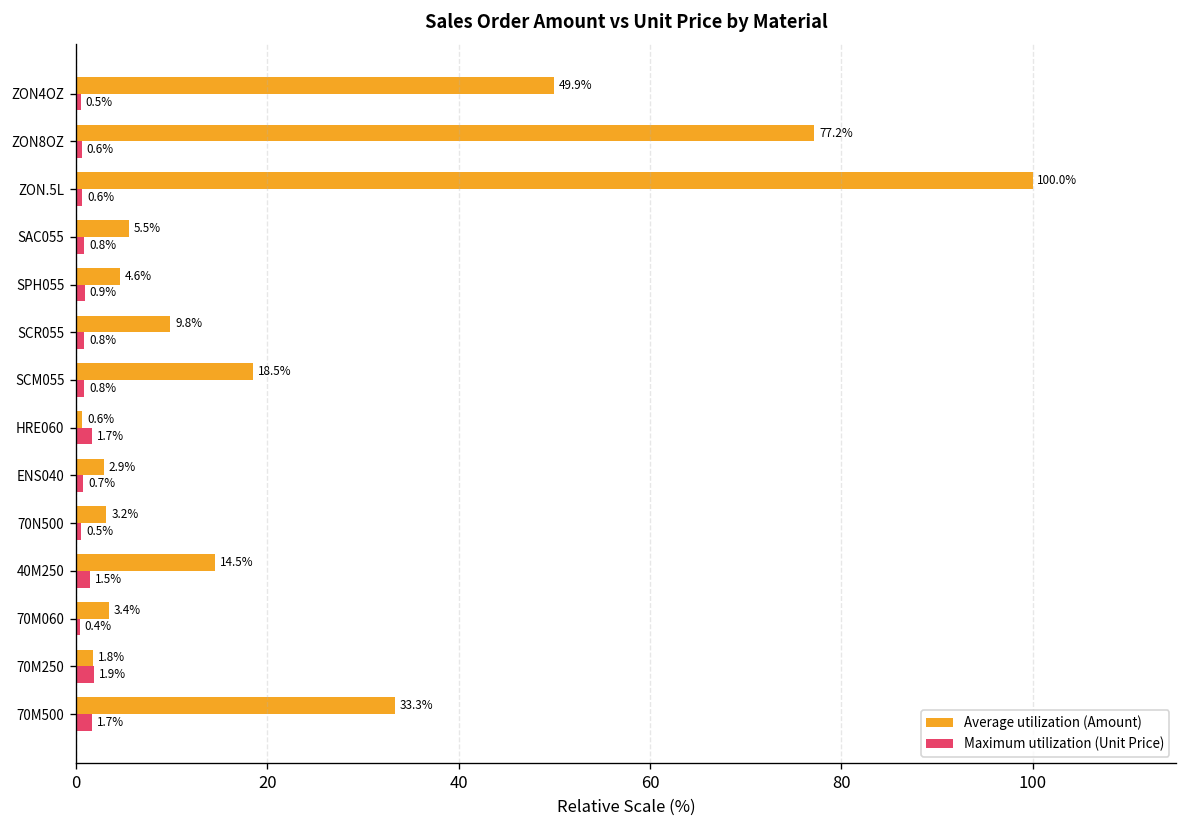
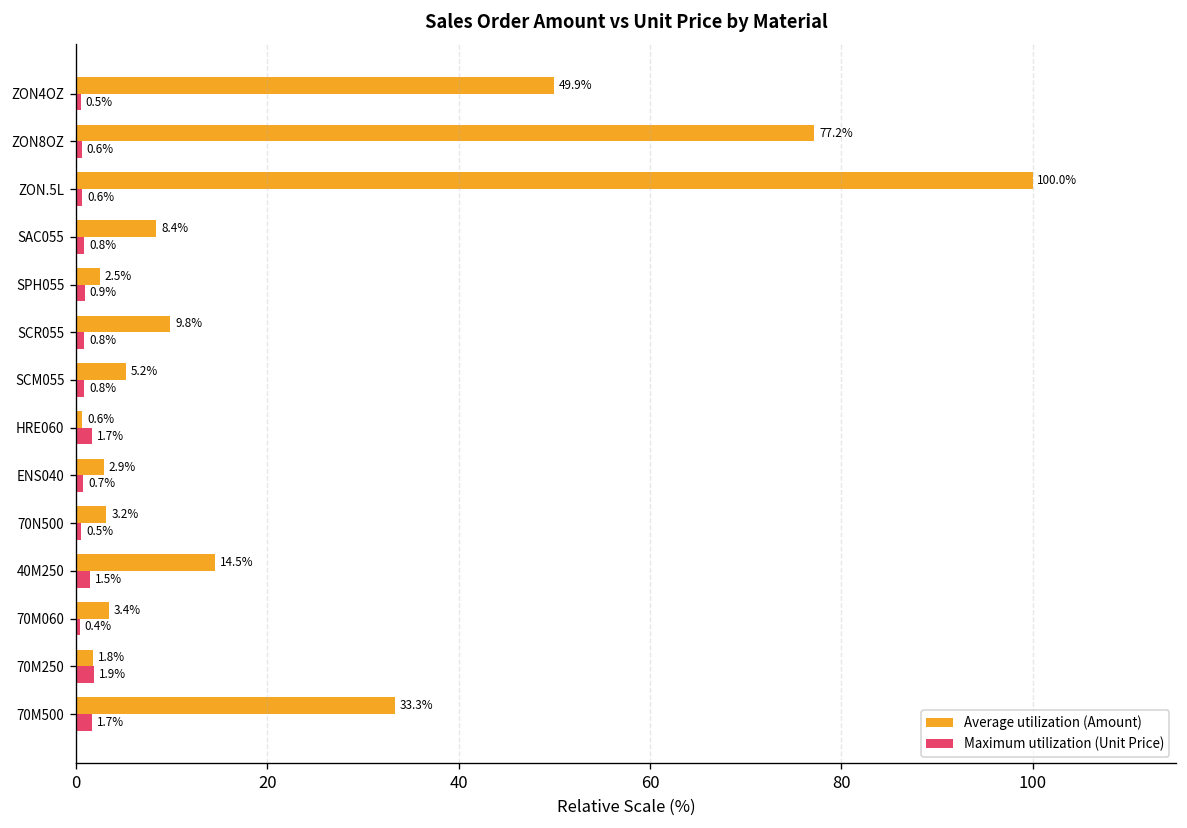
Average utilization (Amount), SAC055: 5.5% -> 8.4%
Average utilization (Amount), SPH055: 4.6% -> 2.5%
Average utilization (Amount), SCM055: 18.5% -> 5.2%
